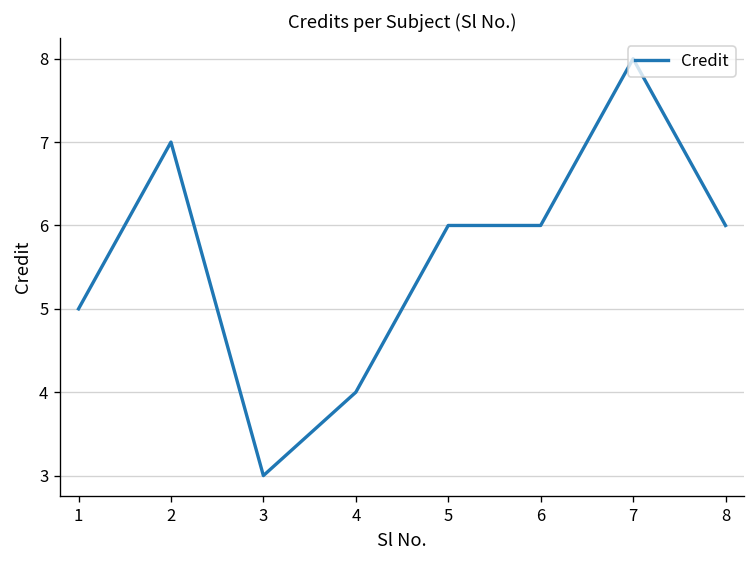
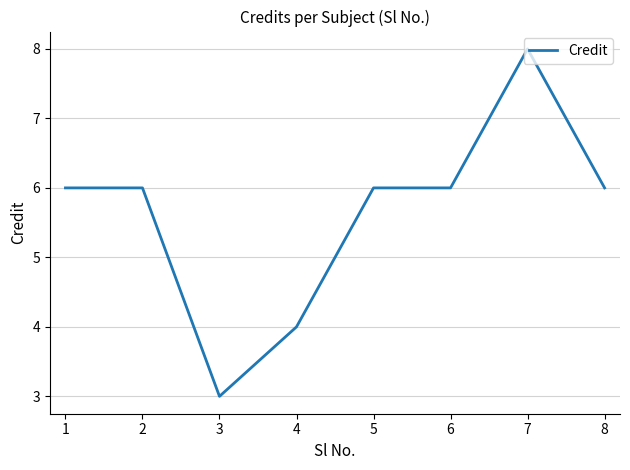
1: 5 -> 6
2: 7 -> 6
